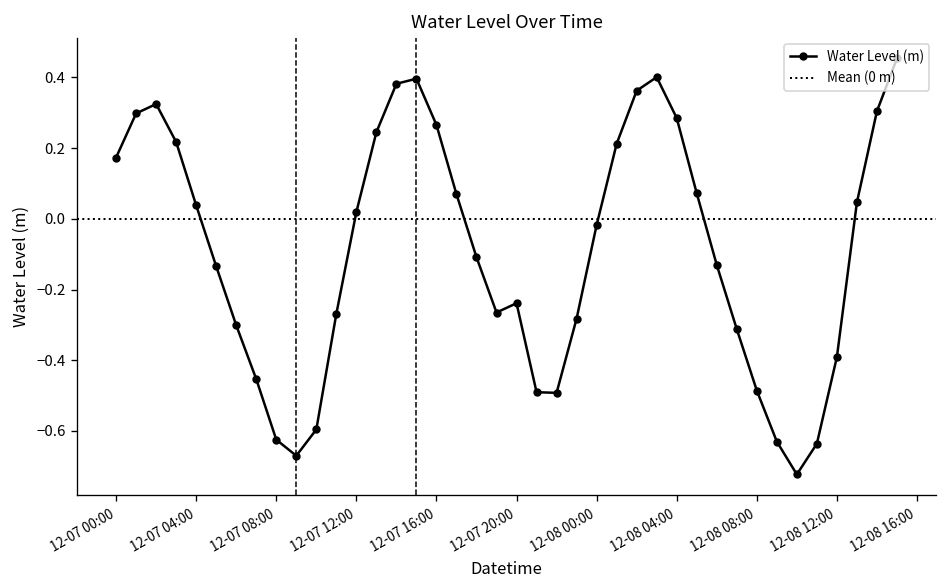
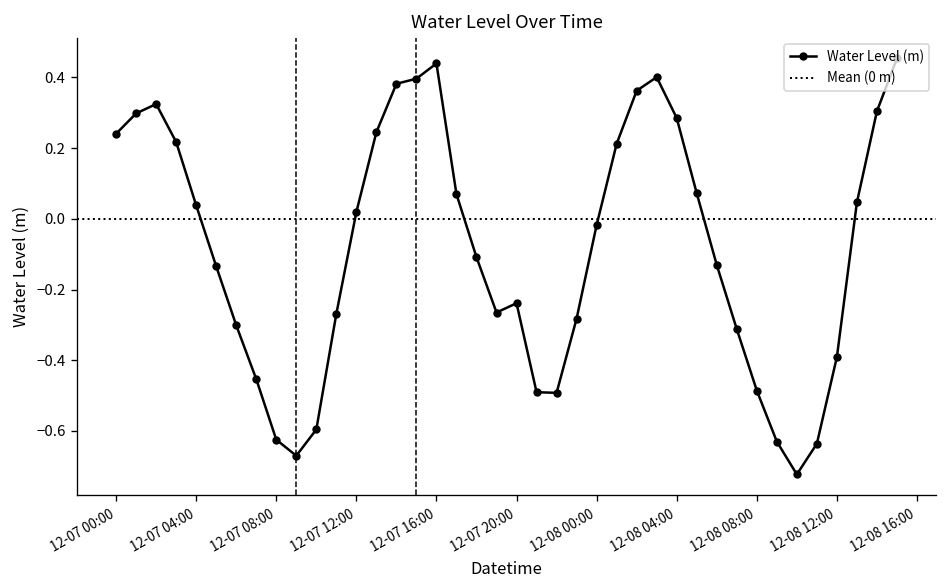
12-07 00:00: 0.17 -> 0.24
12-07 16:00: 0.27 -> 0.44
